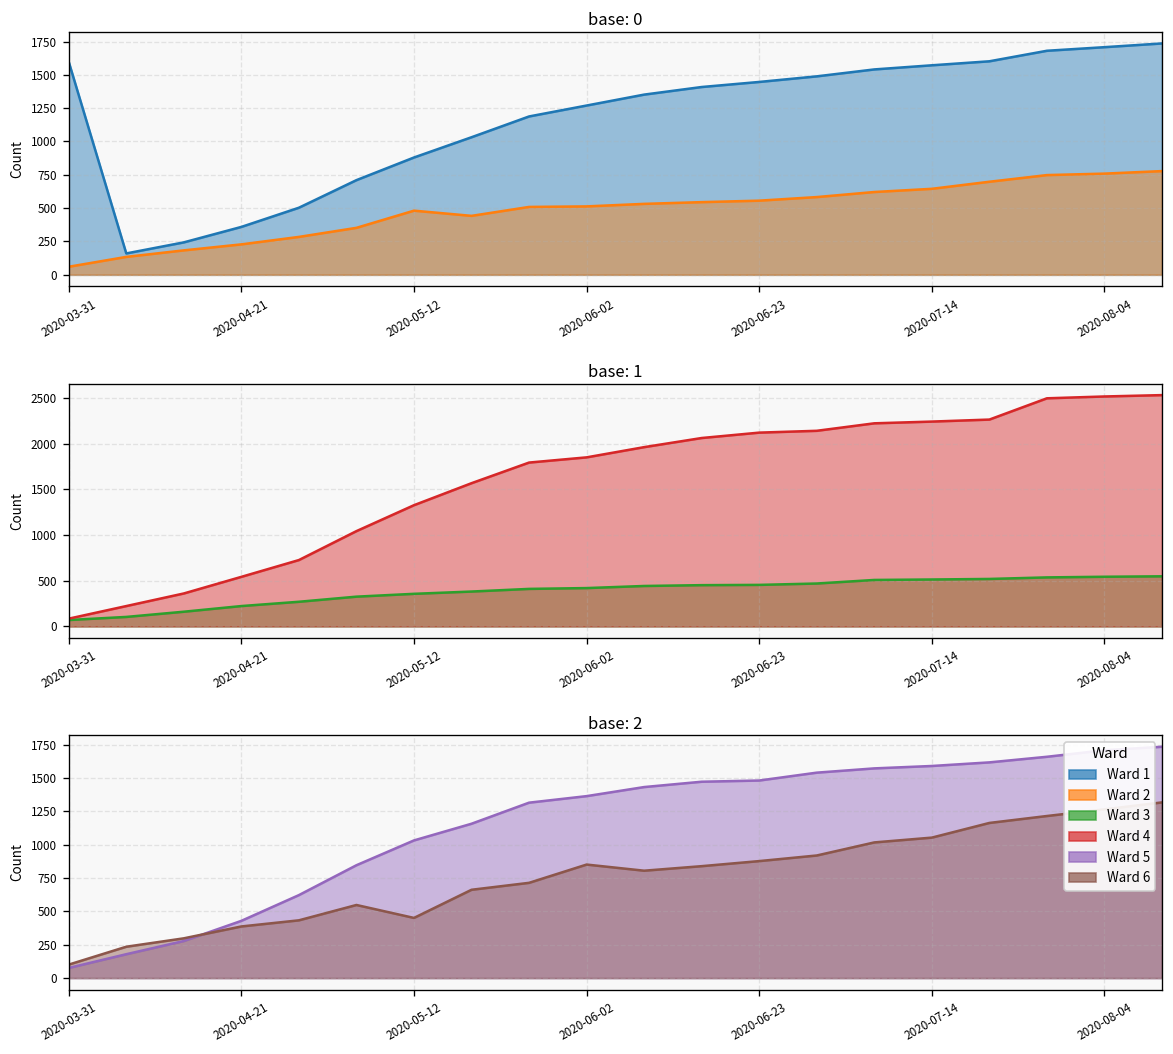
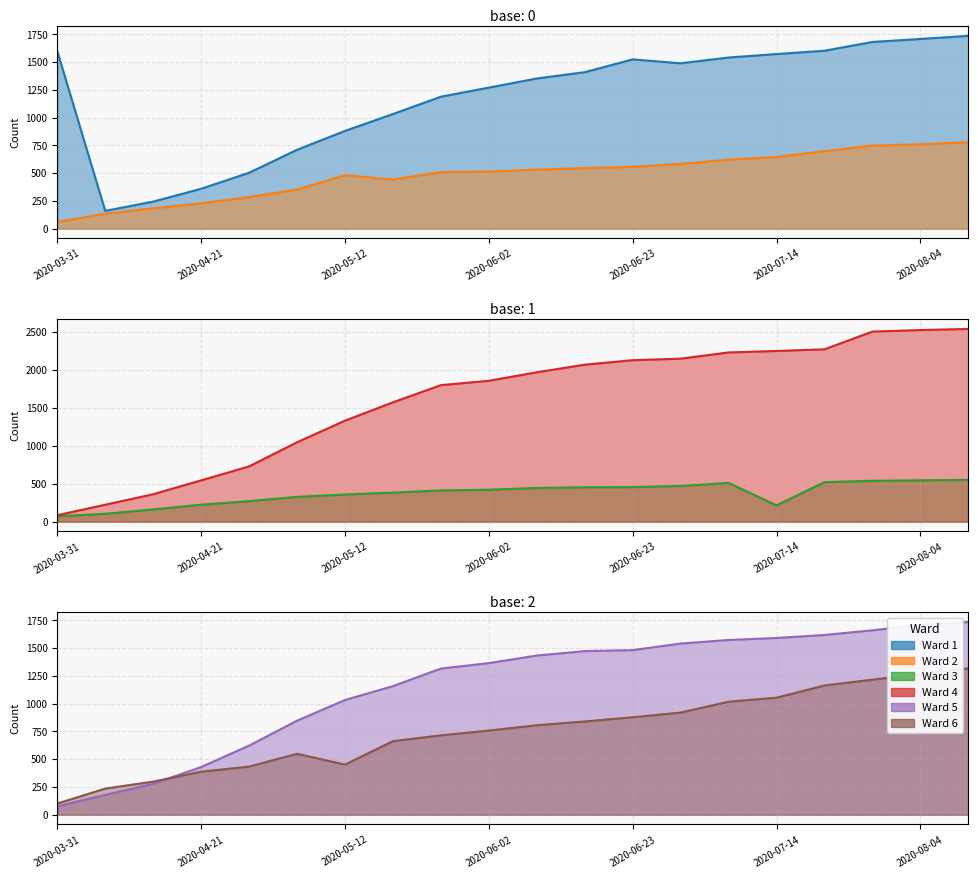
base: 0, Ward 1, 2020-06-23: 1450 -> 1520
base: 1, Ward 3, 2020-07-14: 500 -> 200
base: 2, Ward 6, 2020-06-02: 850 -> 760
